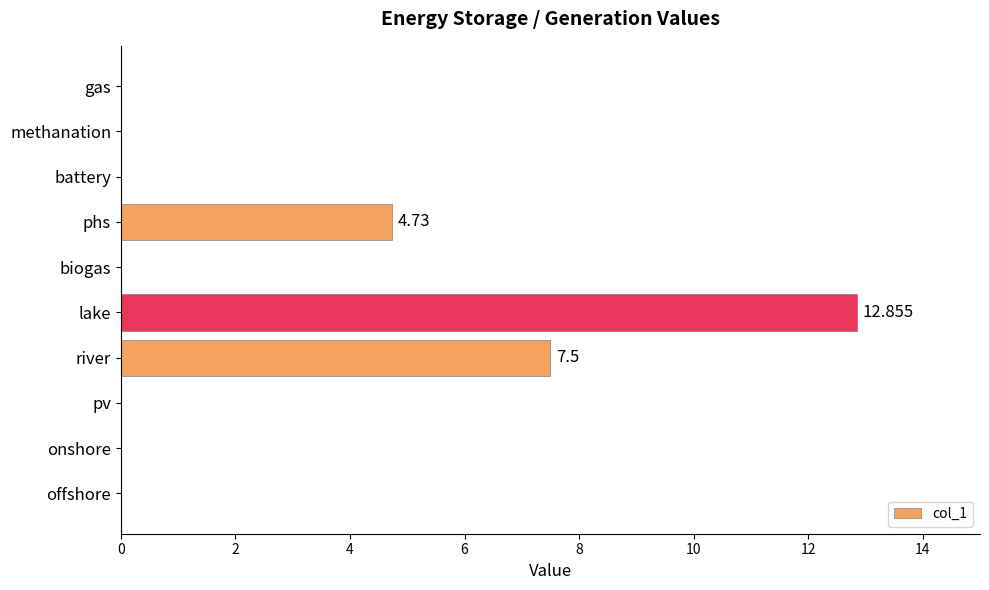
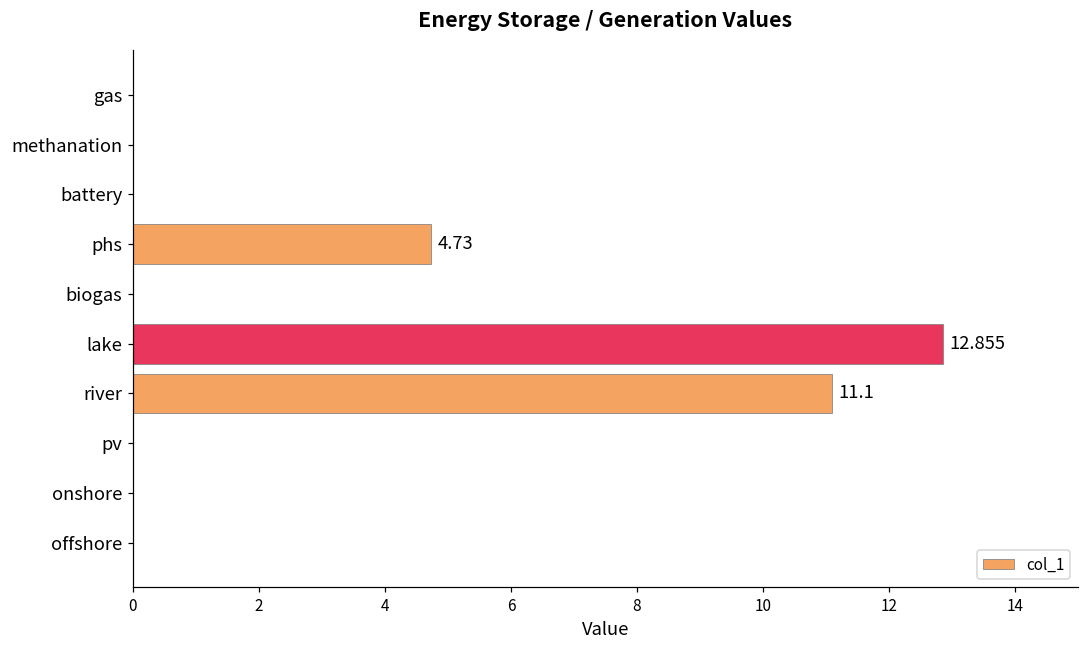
river: 7.5 -> 11.1
